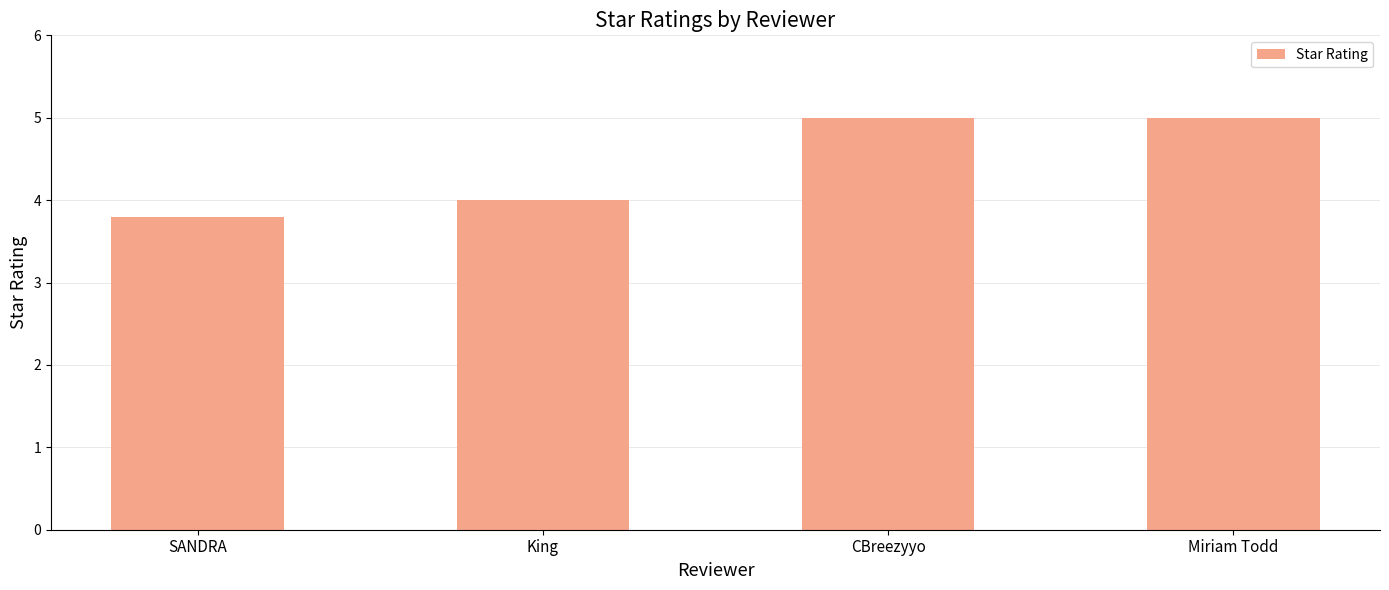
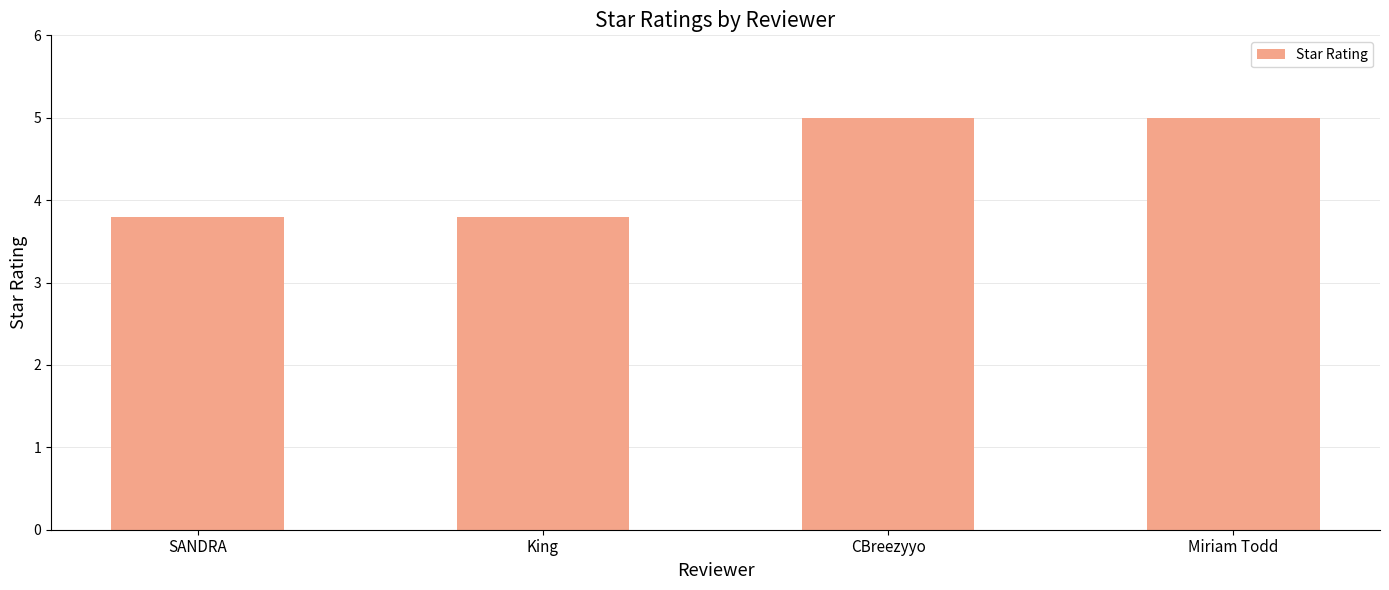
King: 4.0 -> 3.8
